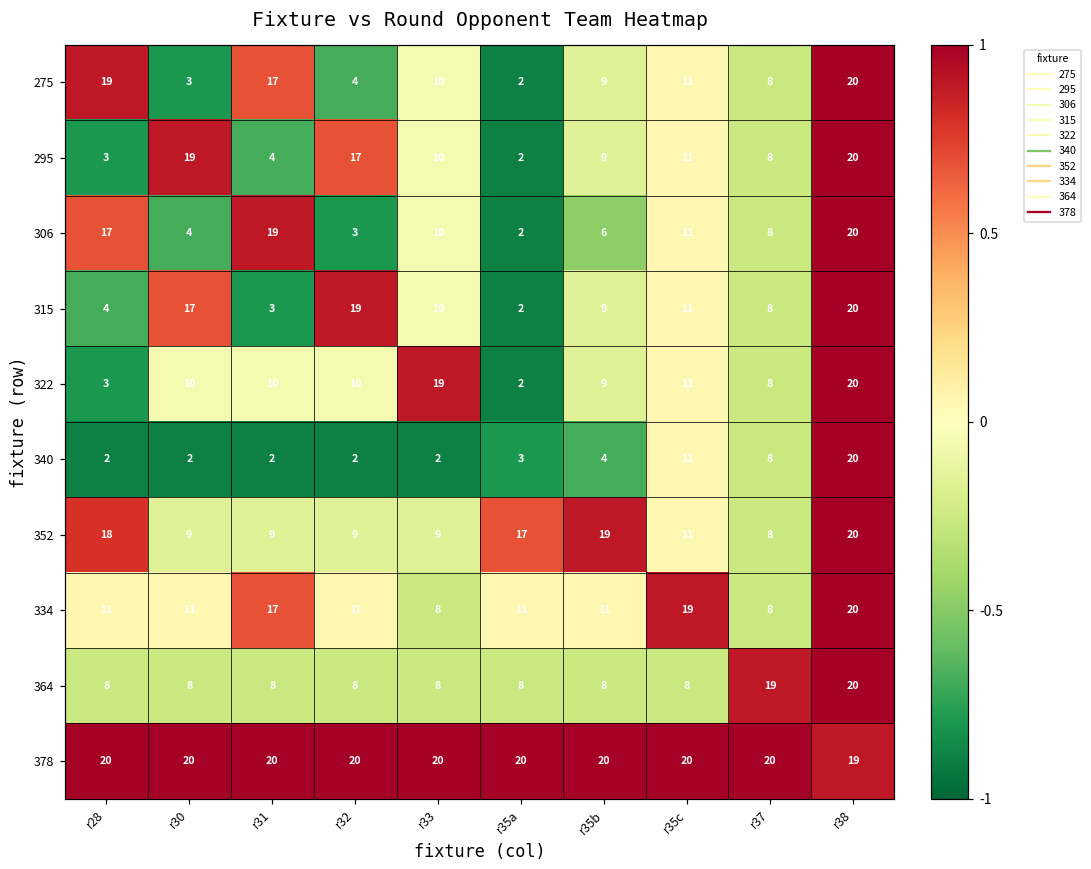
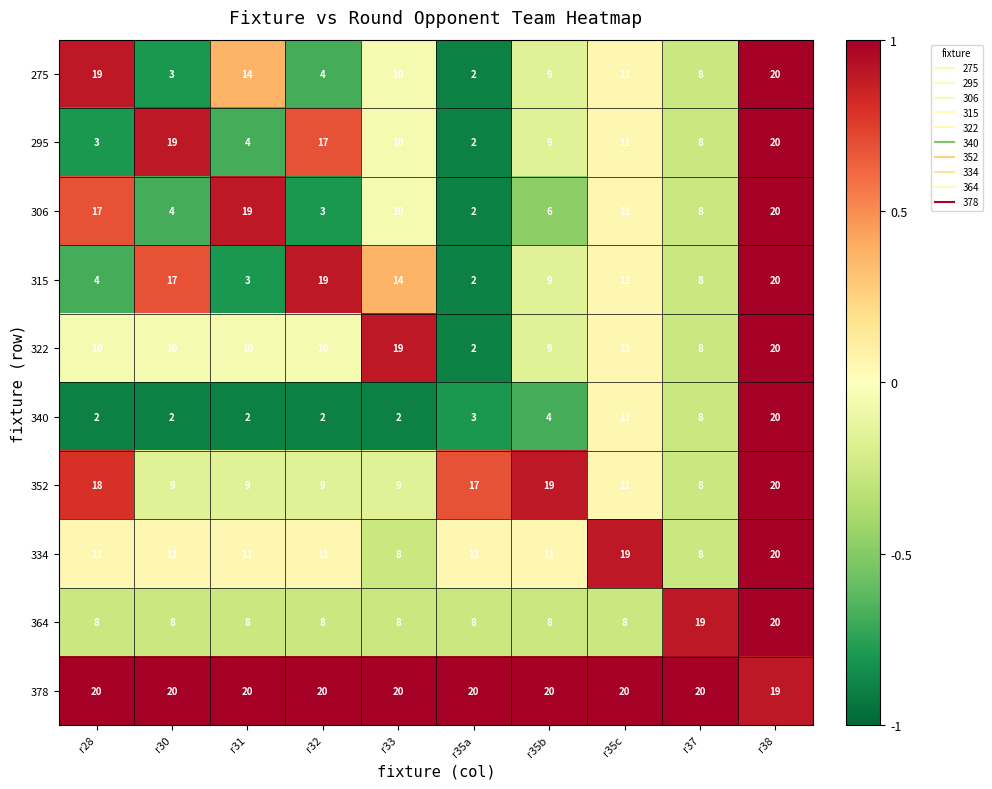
275, r31: 17 -> 14
315, r33: 10 -> 14
322, r28: 3 -> 10
334, r31: 17 -> 11
